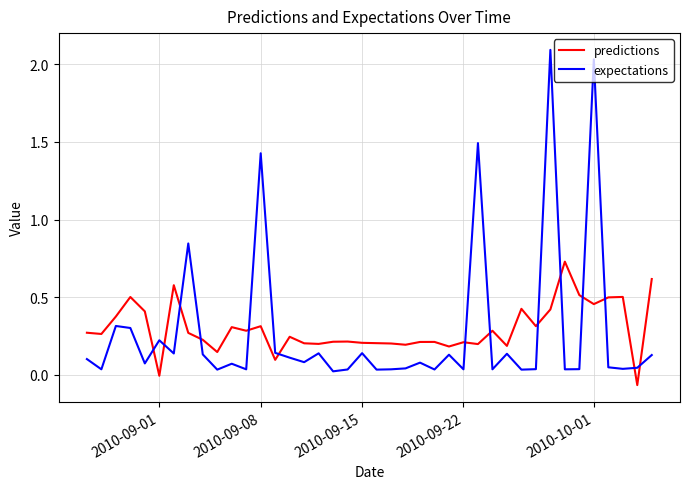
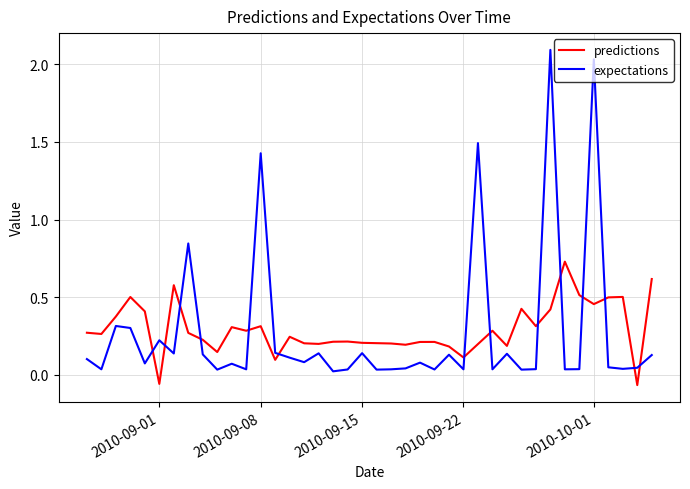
predictions, 2010-09-01: -0.01 -> -0.06
predictions, 2010-09-22: 0.21 -> 0.11
